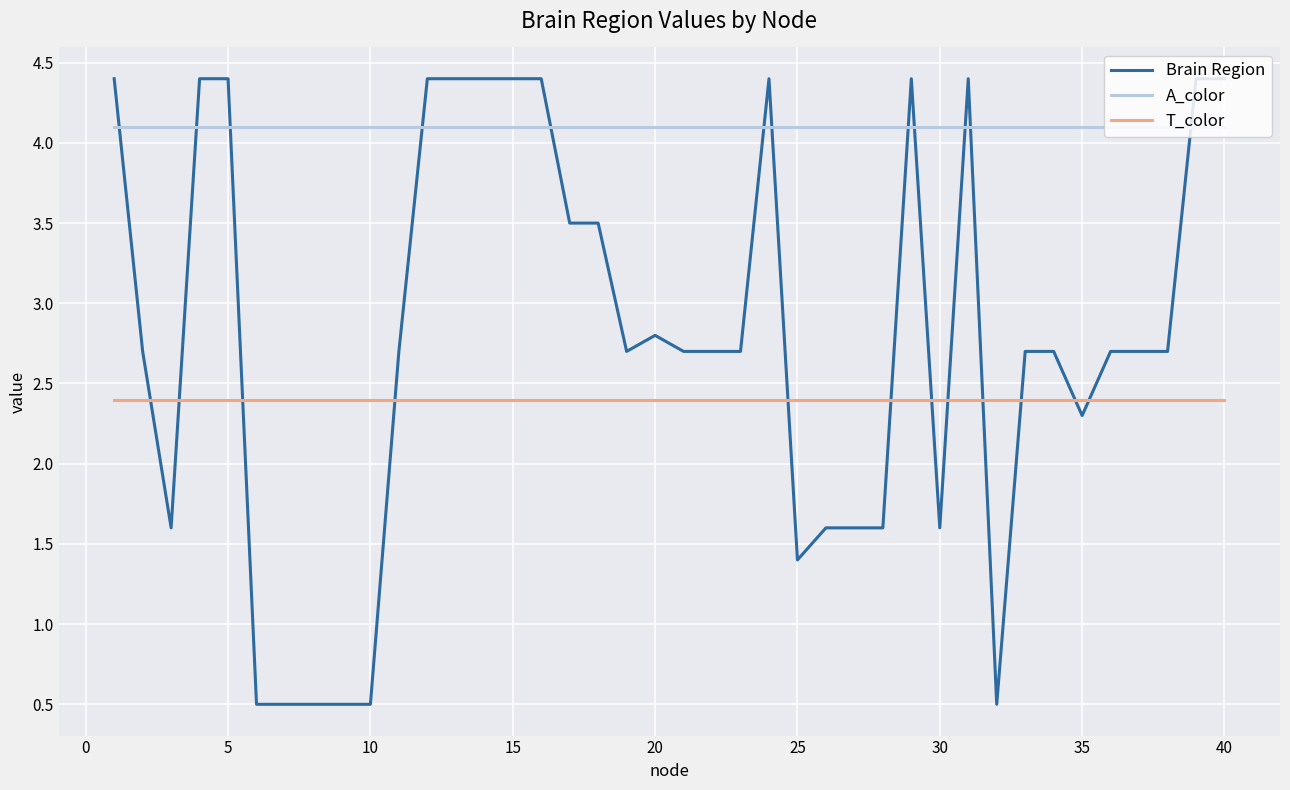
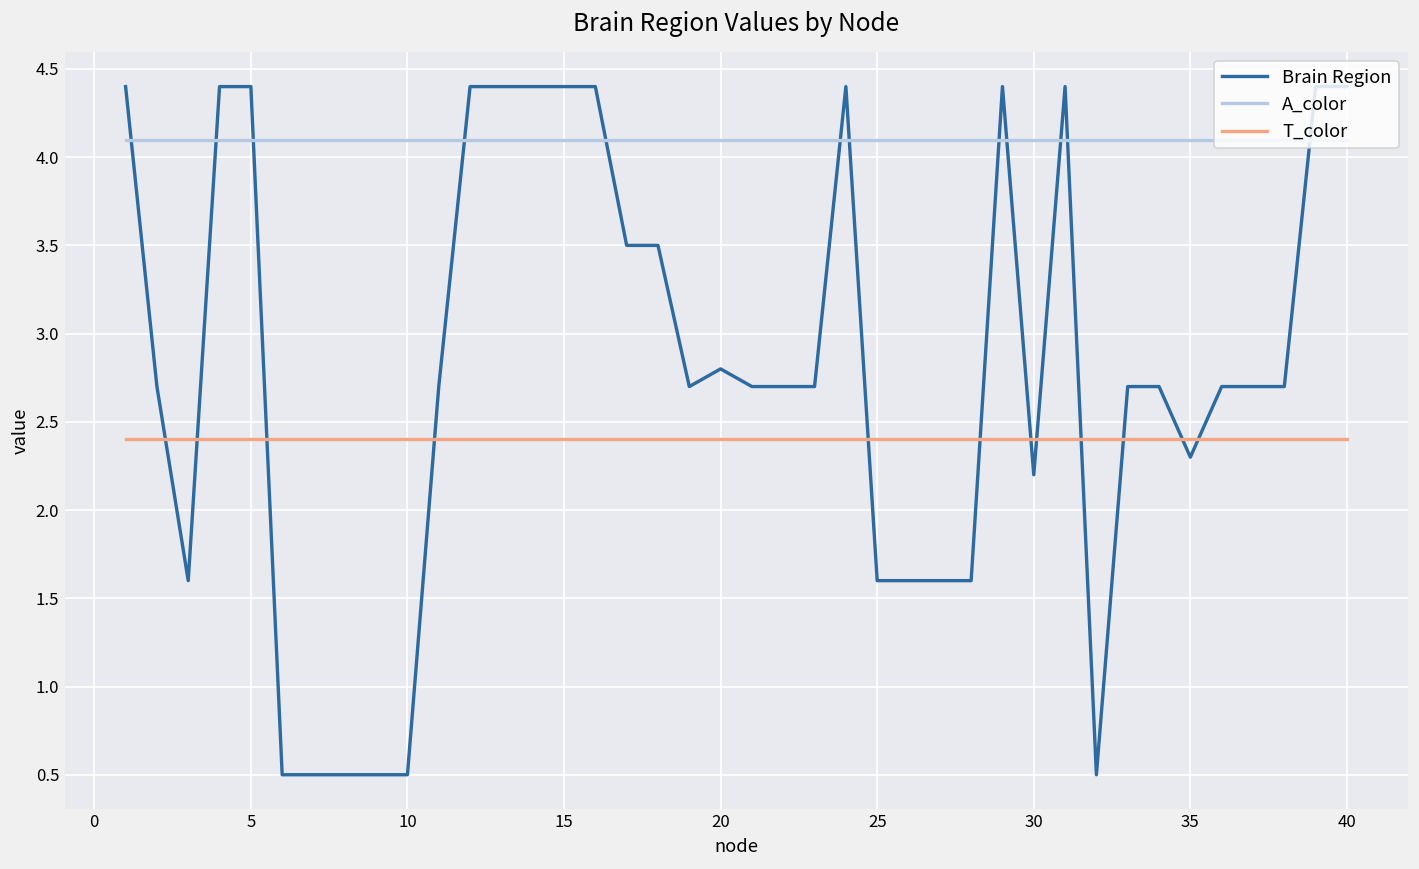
Brain Region, 25: 1.4 -> 1.6
Brain Region, 30: 1.6 -> 2.2
